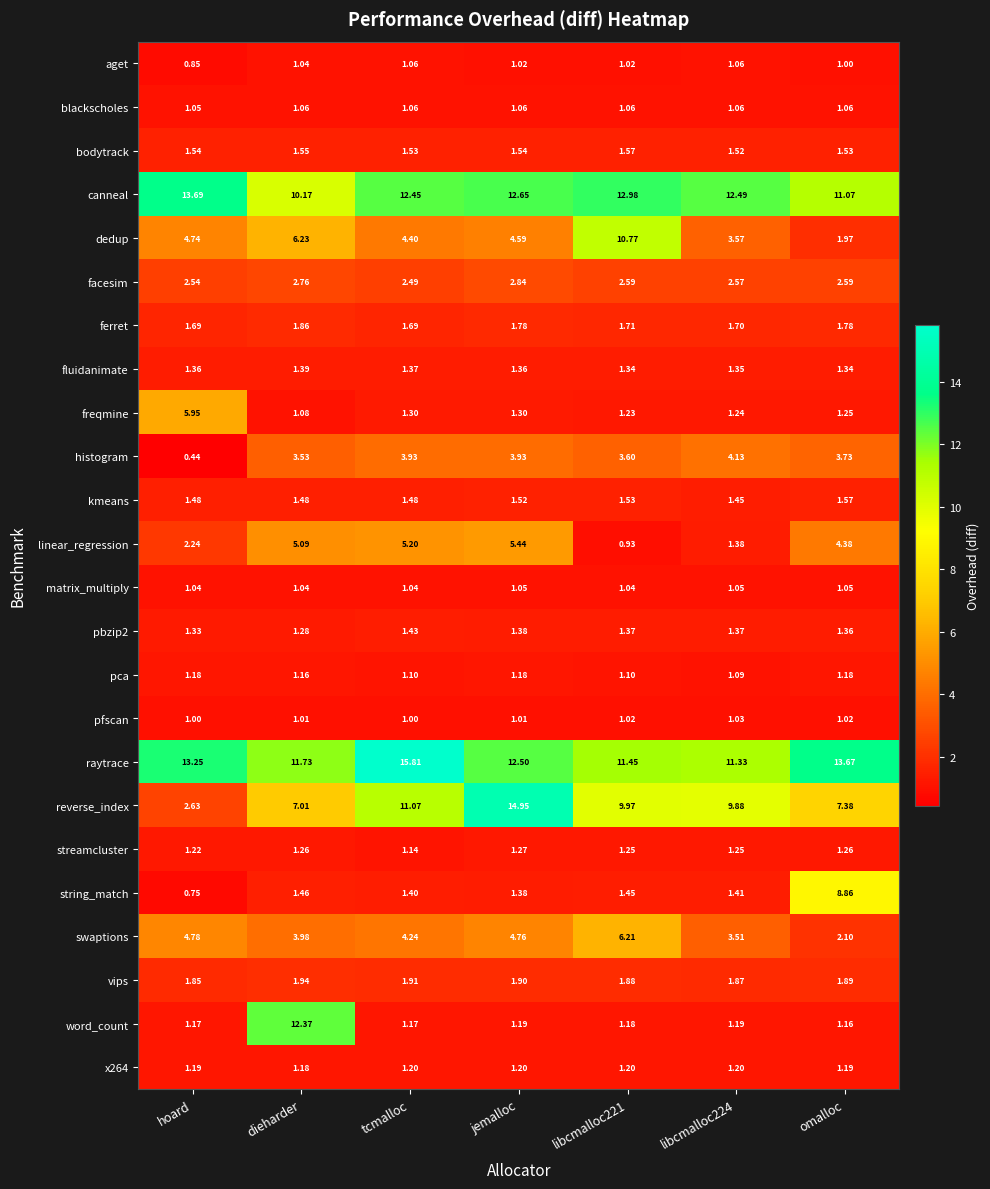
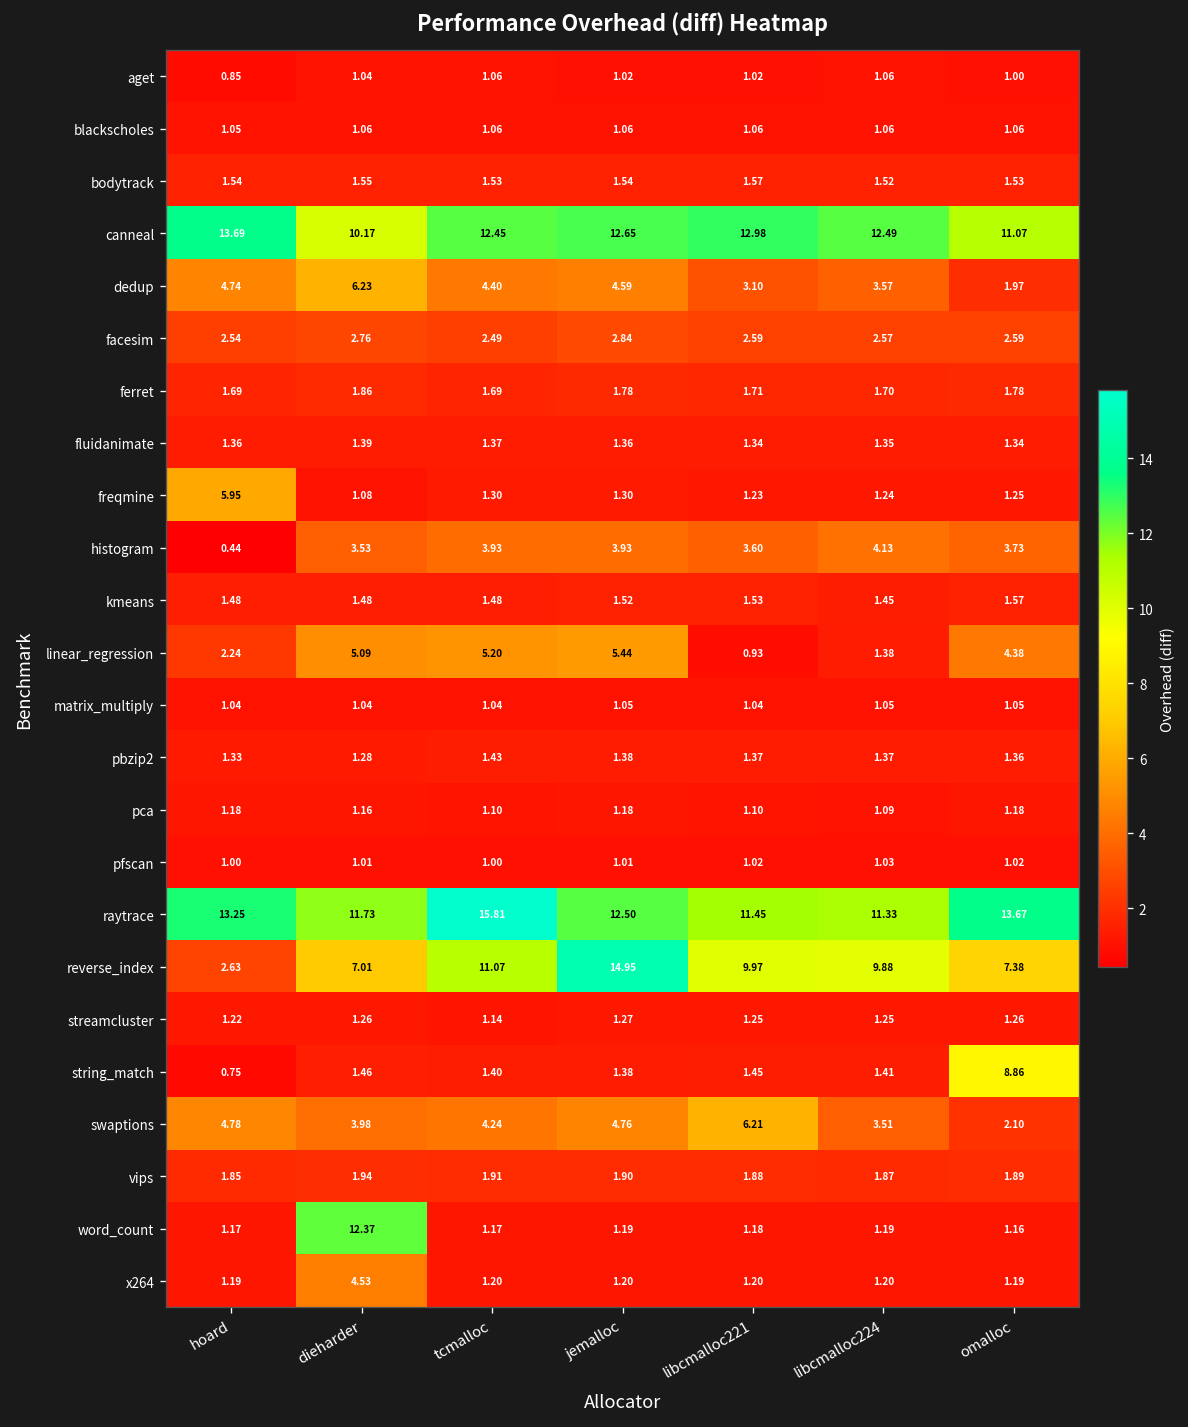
dedup, libcmalloc221: 10.77 -> 3.10
x264, dieharder: 1.18 -> 4.53
